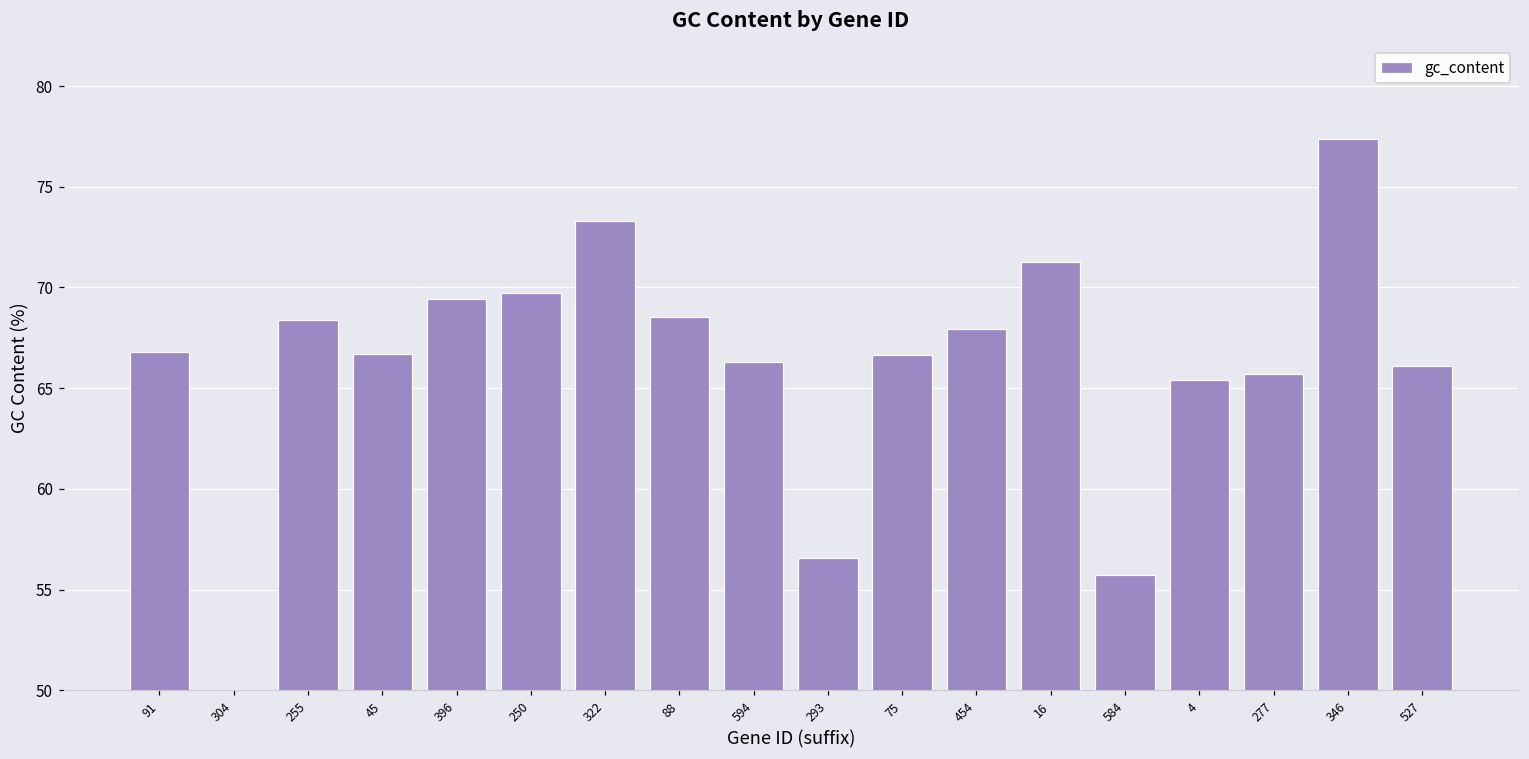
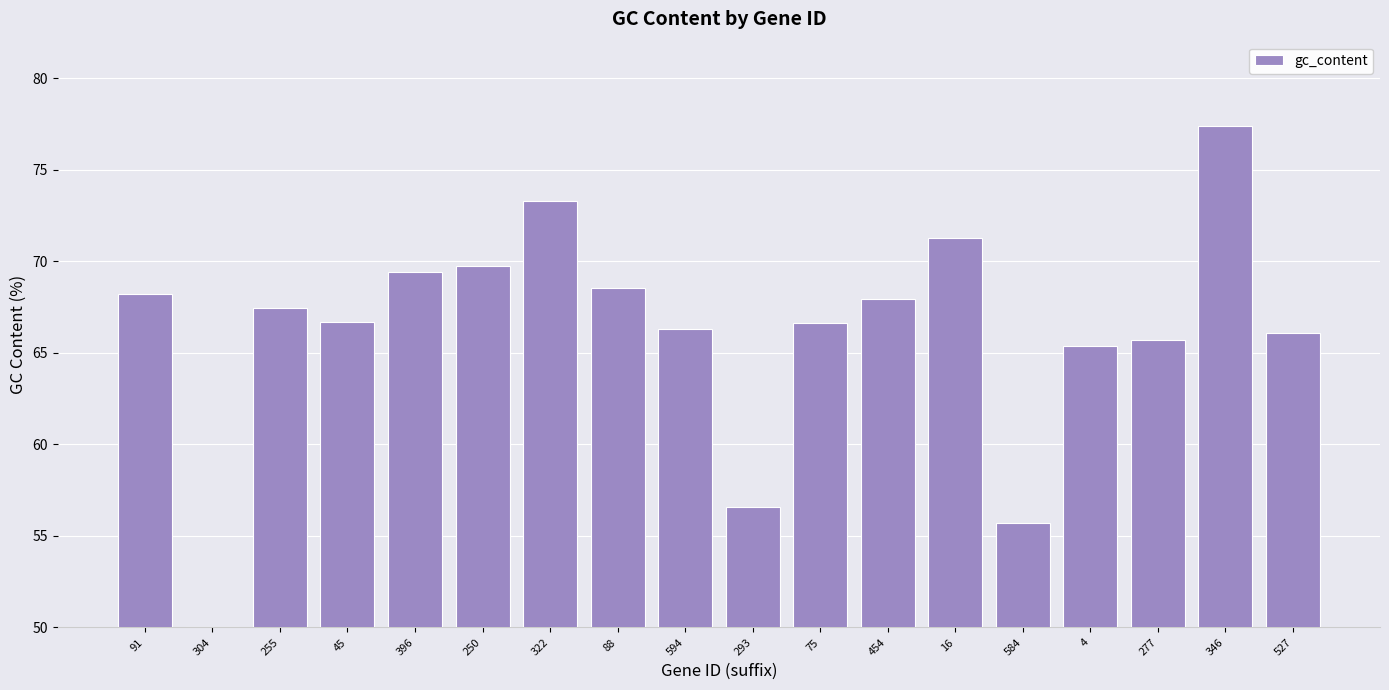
91: 66.8 -> 68.2
255: 68.4 -> 67.5
